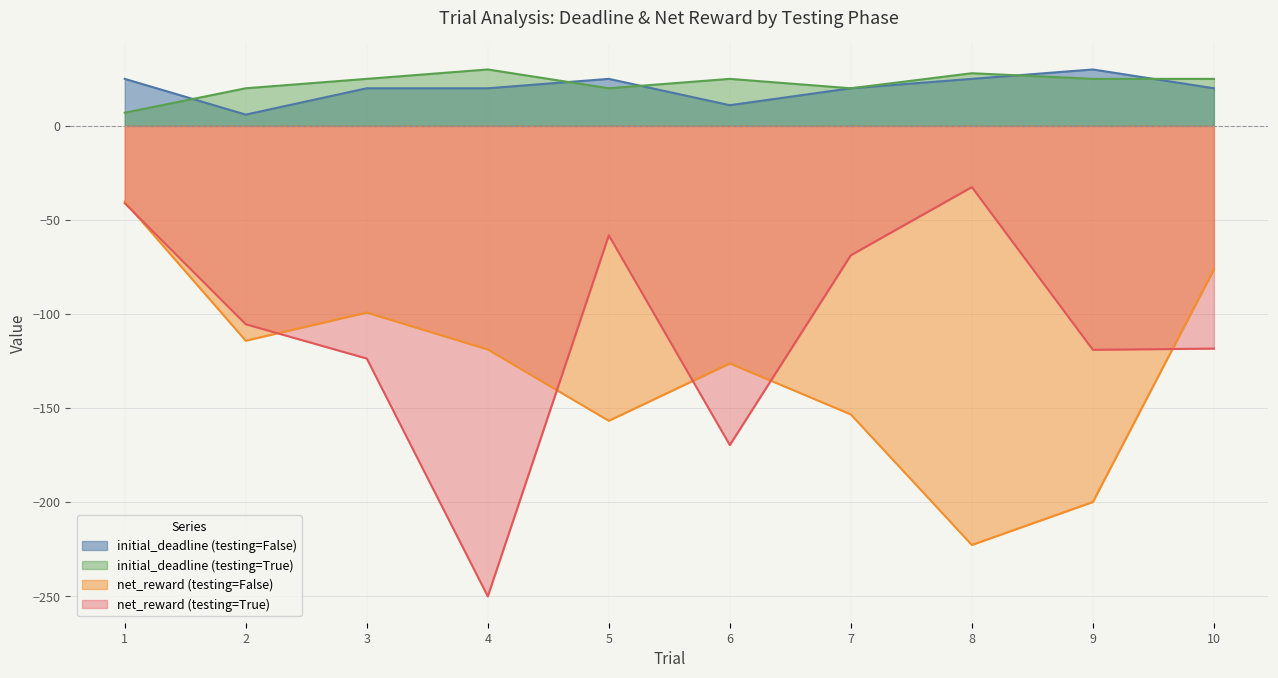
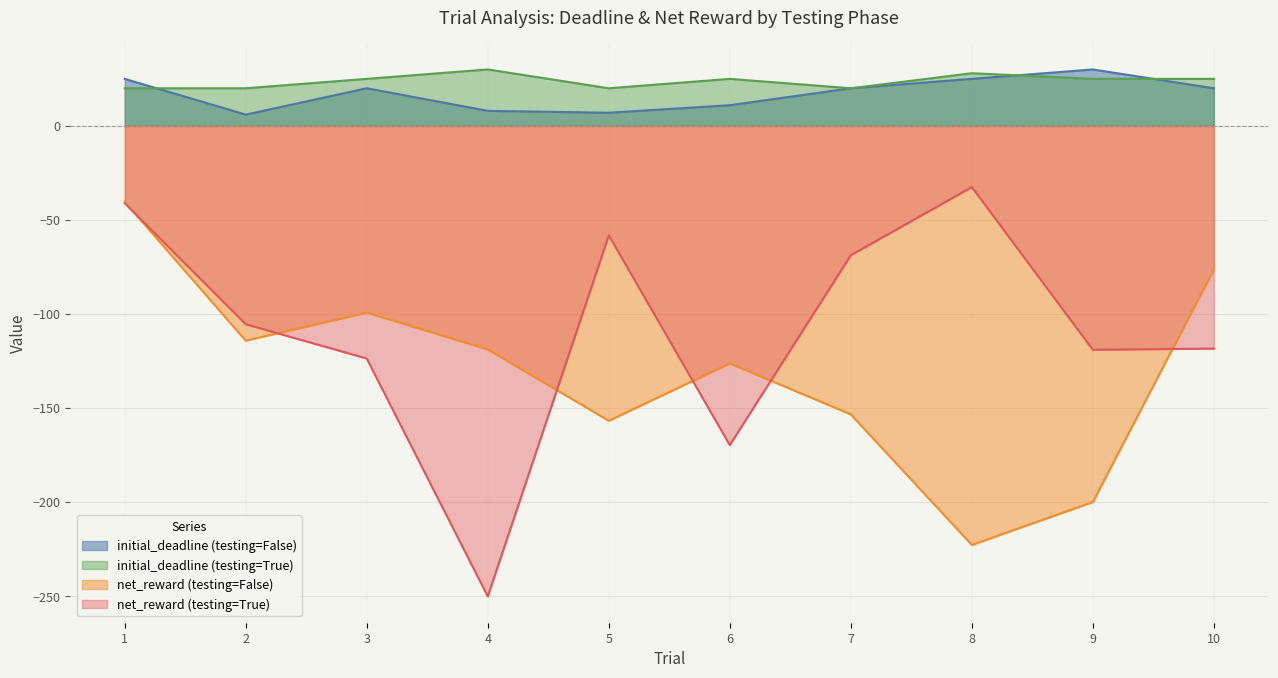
initial_deadline (testing=True), 1: 7 -> 20
initial_deadline (testing=False), 4: 20 -> 8
initial_deadline (testing=False), 5: 25 -> 7
